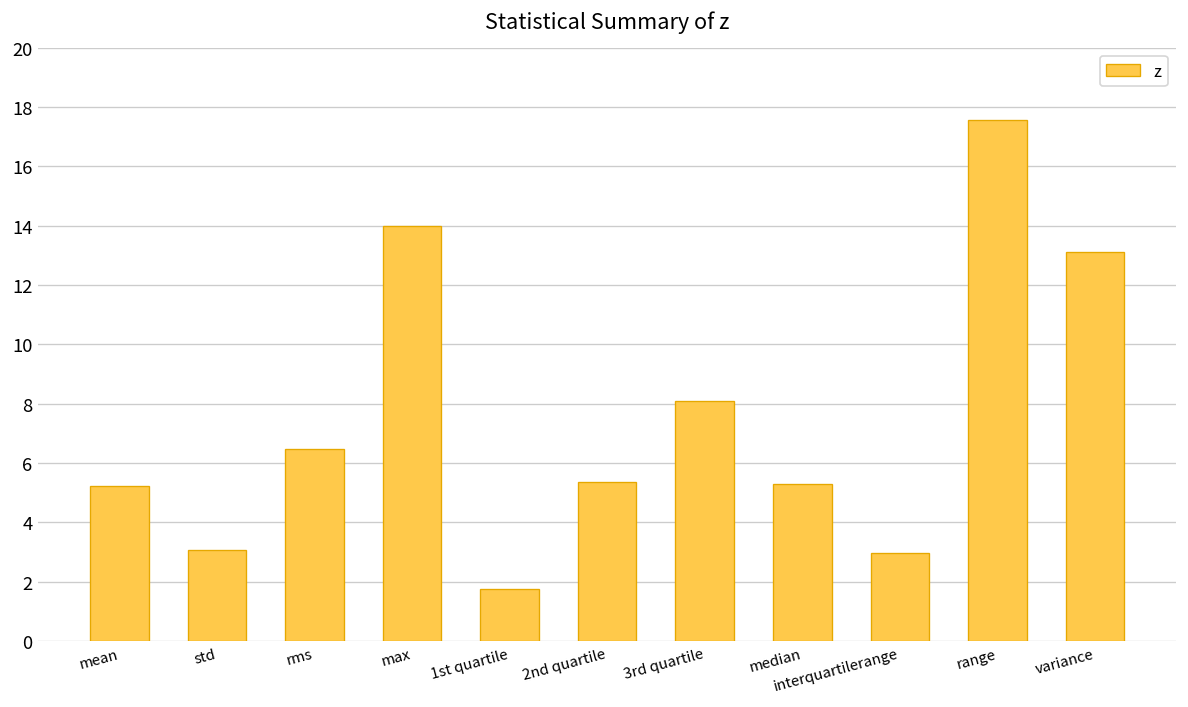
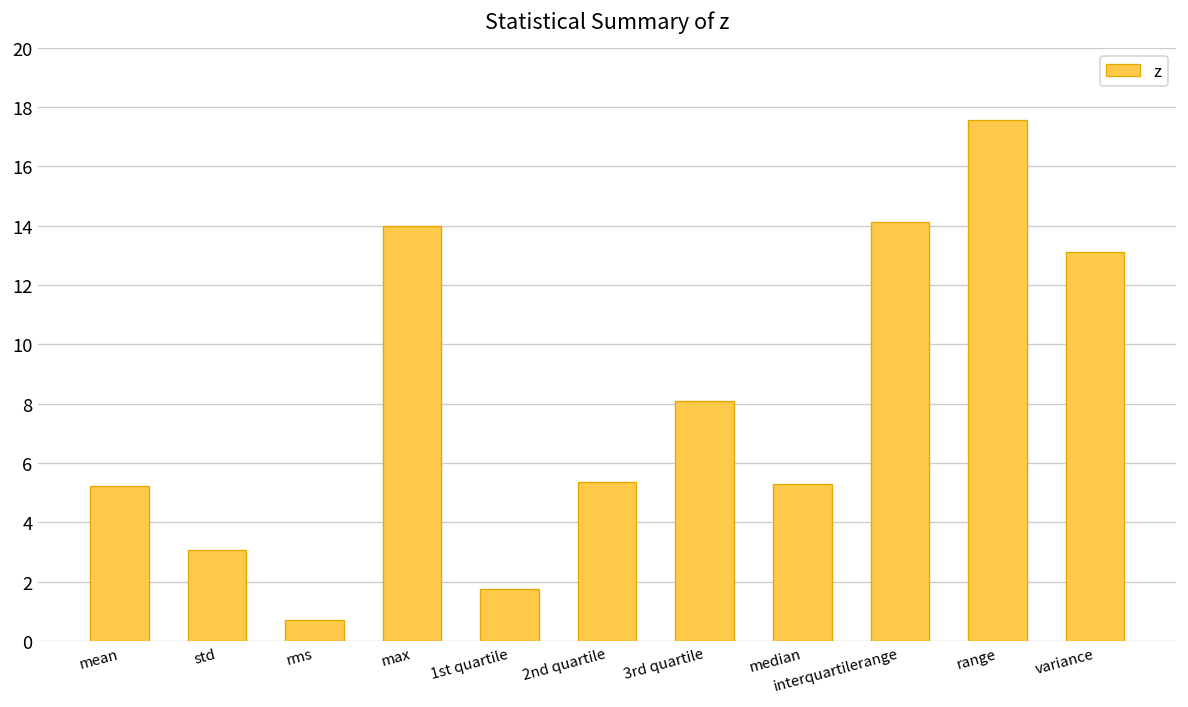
rms: 6.5 -> 0.7
interquartilerange: 3.0 -> 14.1
